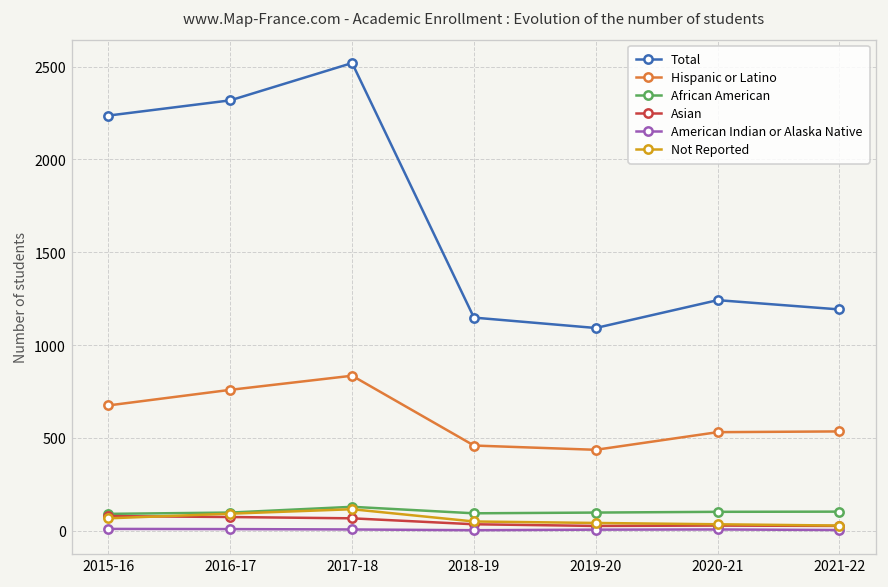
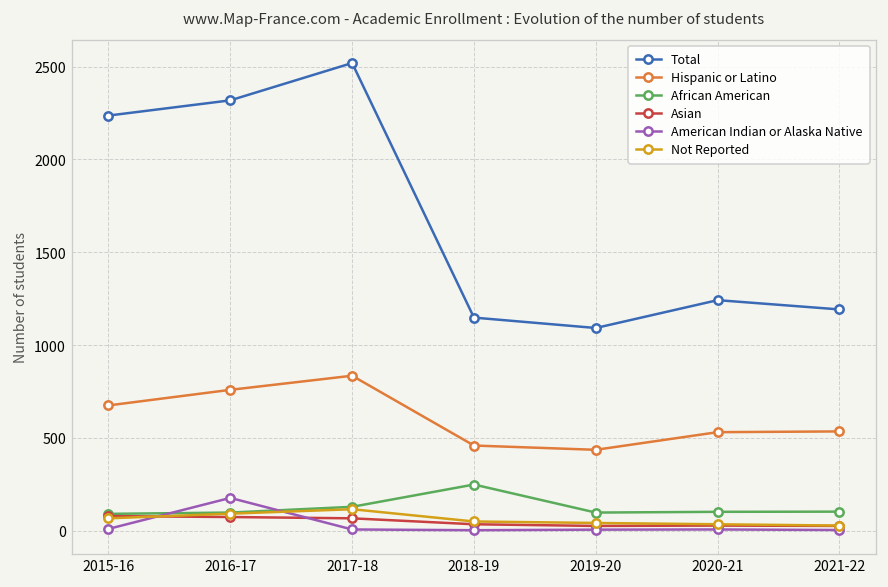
American Indian or Alaska Native, 2016-17: 10 -> 180
African American, 2018-19: 90 -> 250
